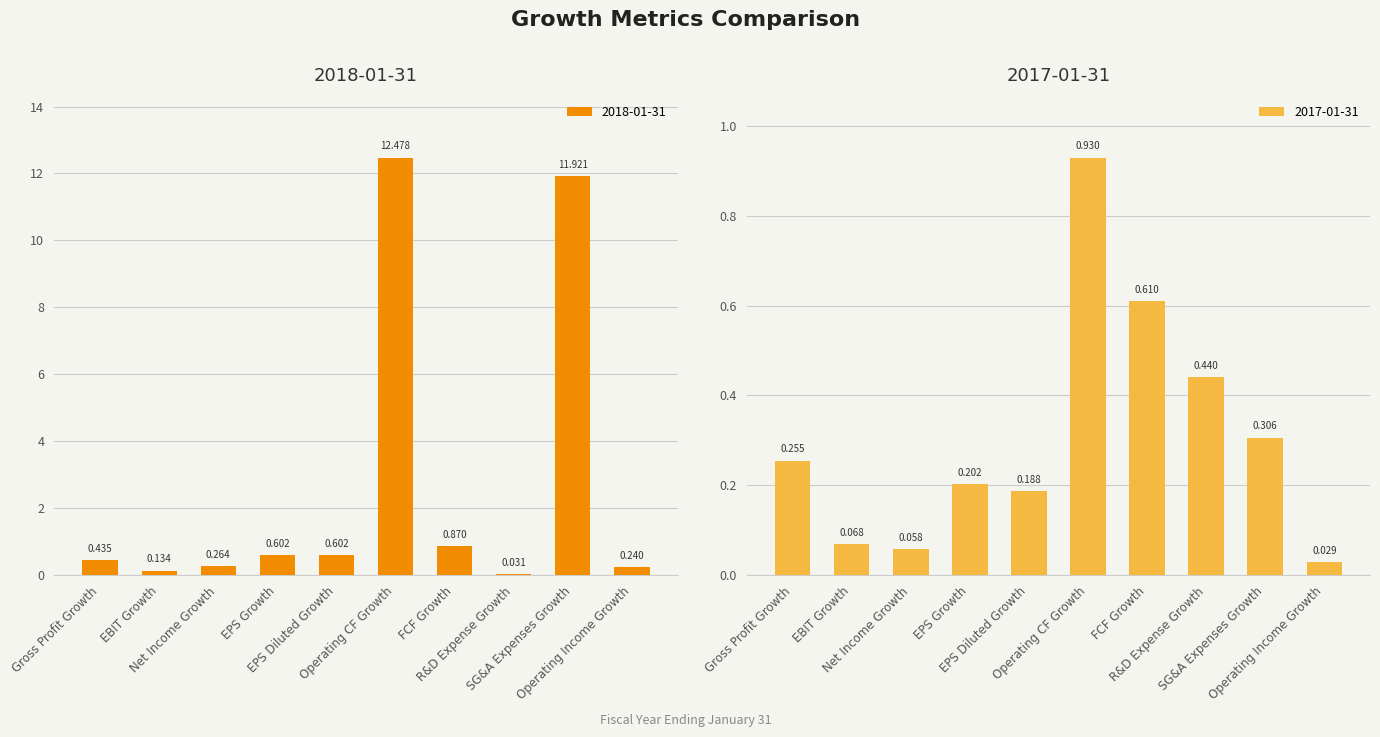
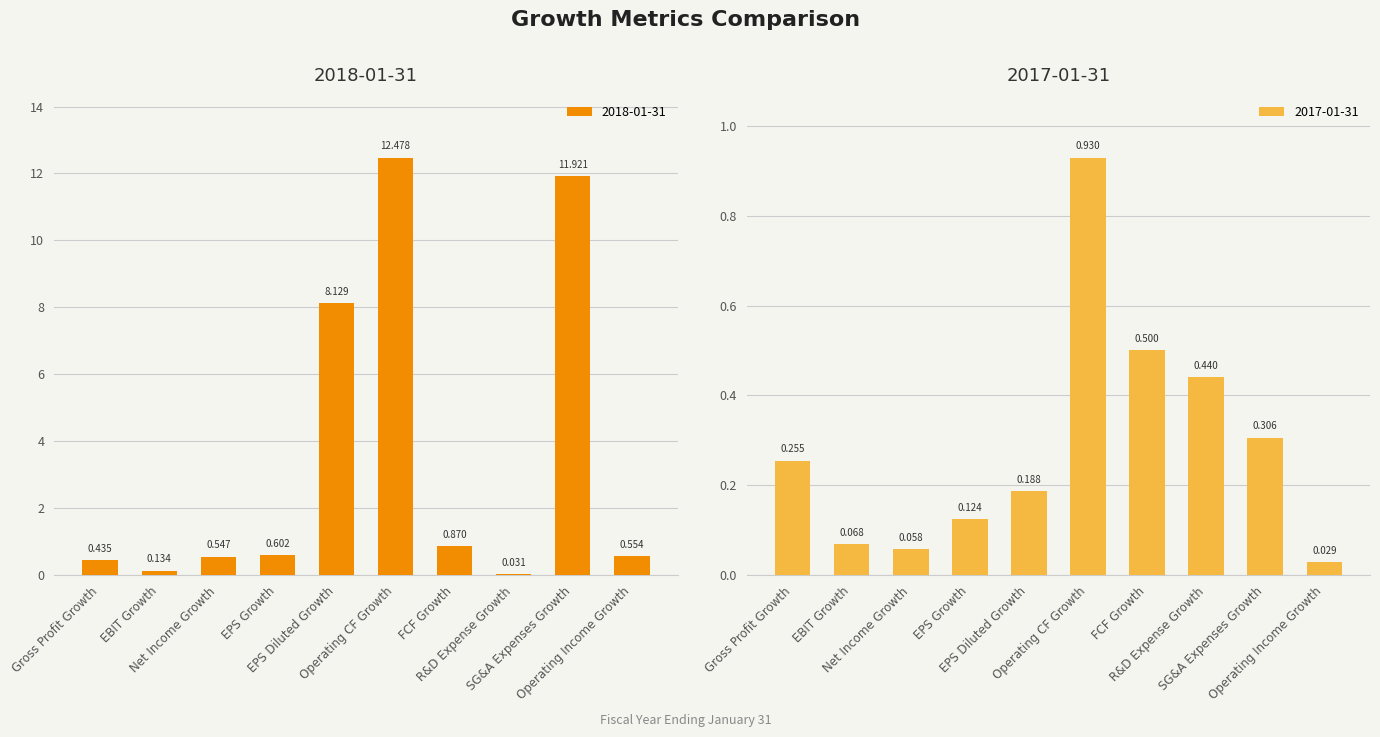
2018-01-31, Net Income Growth: 0.264 -> 0.547
2018-01-31, EPS Diluted Growth: 0.602 -> 8.129
2018-01-31, Operating Income Growth: 0.240 -> 0.554
2017-01-31, EPS Growth: 0.202 -> 0.124
2017-01-31, FCF Growth: 0.610 -> 0.500
